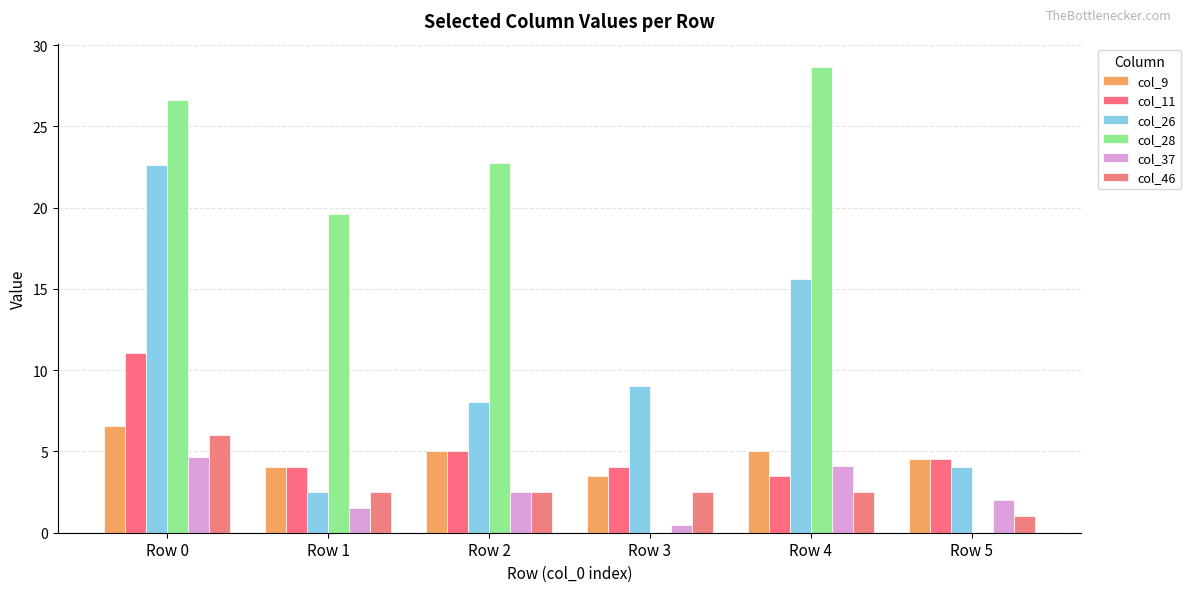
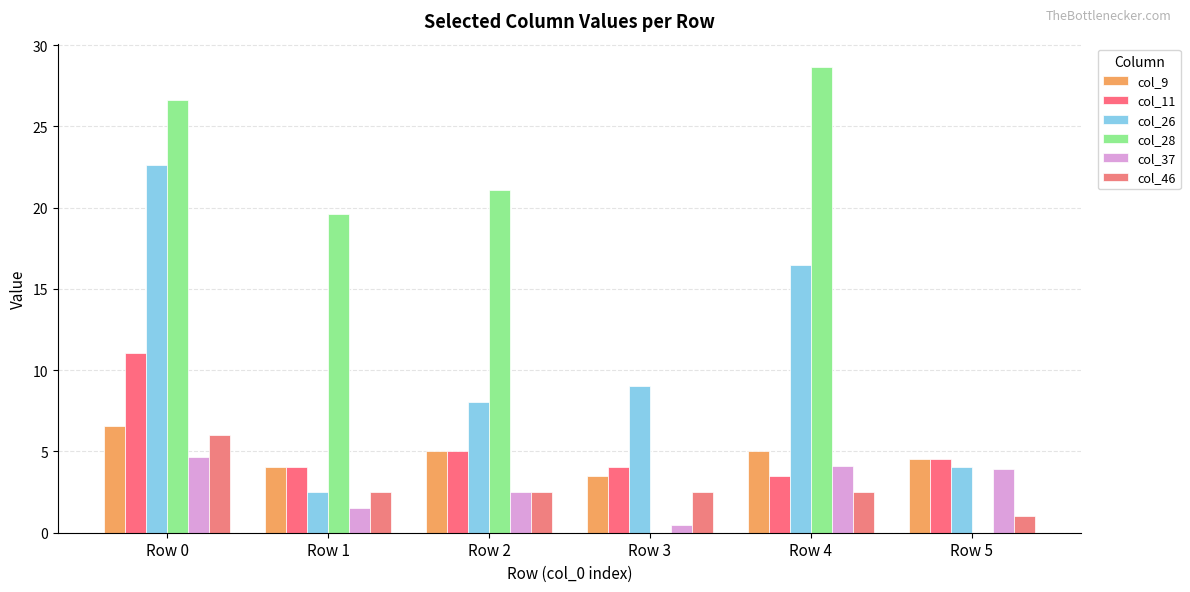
col_28, Row 2: 22.7 -> 21.1
col_26, Row 4: 15.6 -> 16.5
col_37, Row 5: 2.0 -> 3.9
